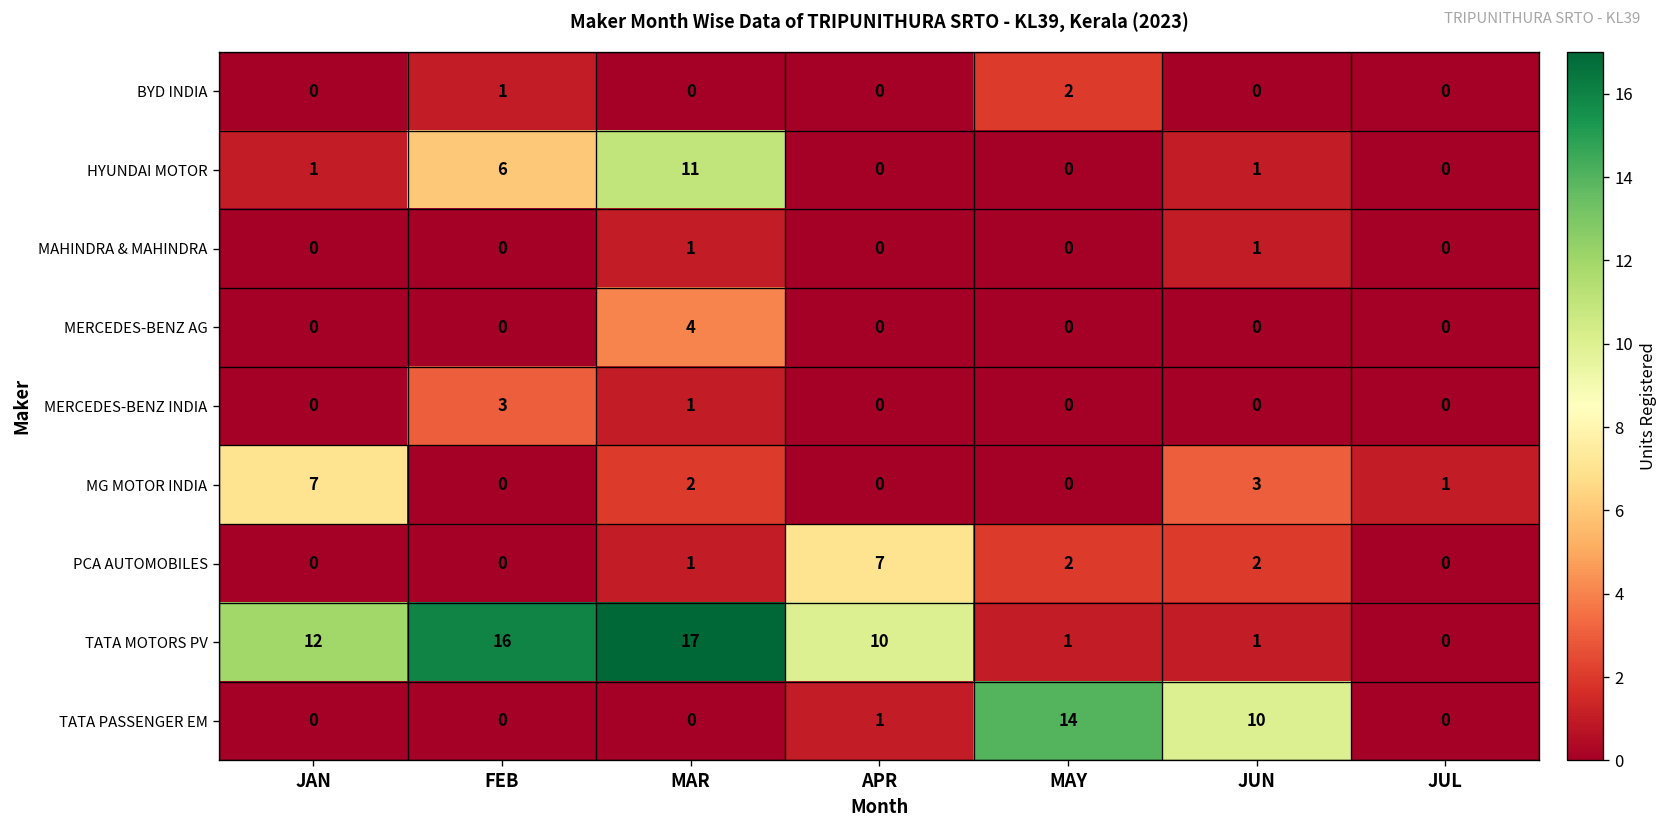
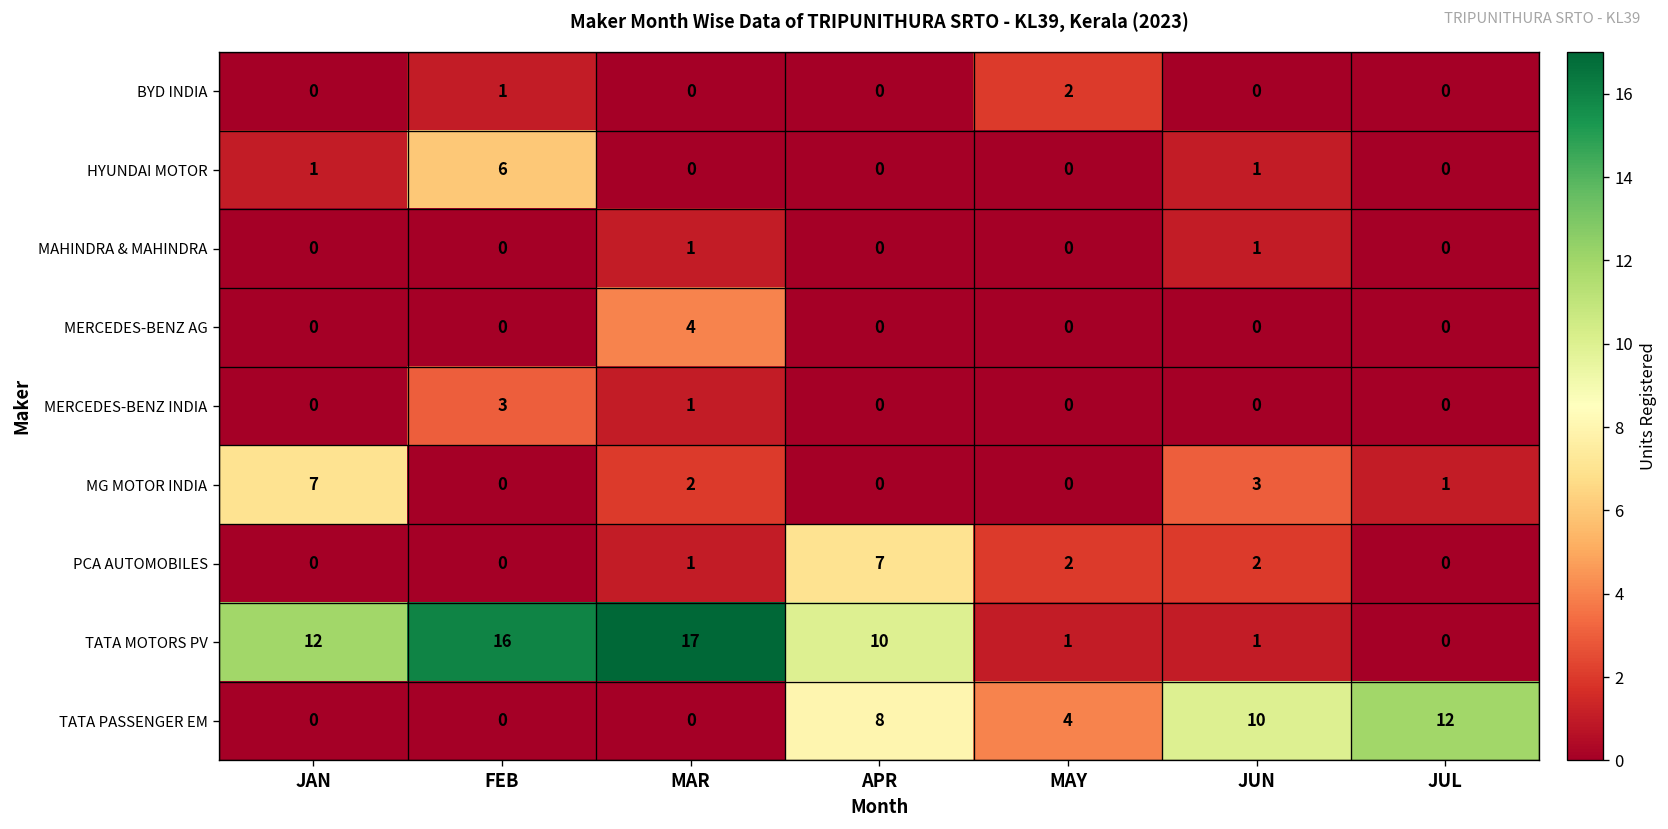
HYUNDAI MOTOR, MAR: 11 -> 0
TATA PASSENGER EM, APR: 1 -> 8
TATA PASSENGER EM, MAY: 14 -> 4
TATA PASSENGER EM, JUL: 0 -> 12
